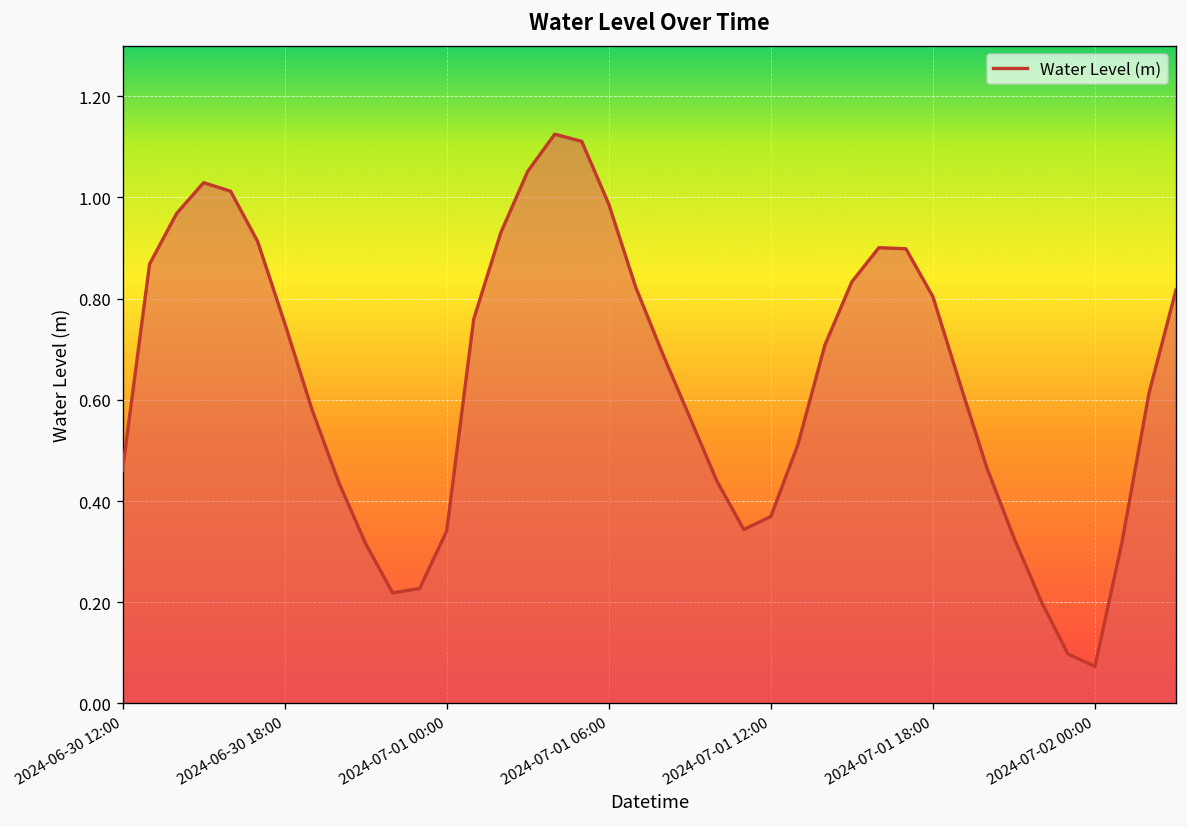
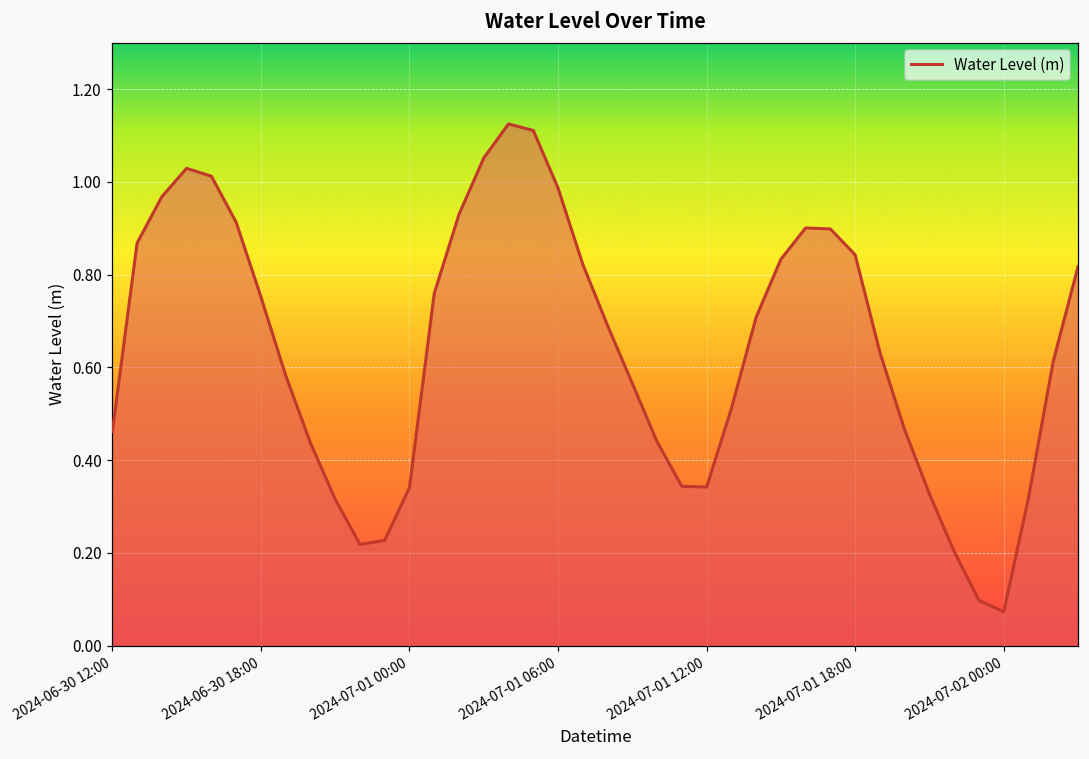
2024-07-01 12:00: 0.37 -> 0.34
2024-07-01 18:00: 0.80 -> 0.84
